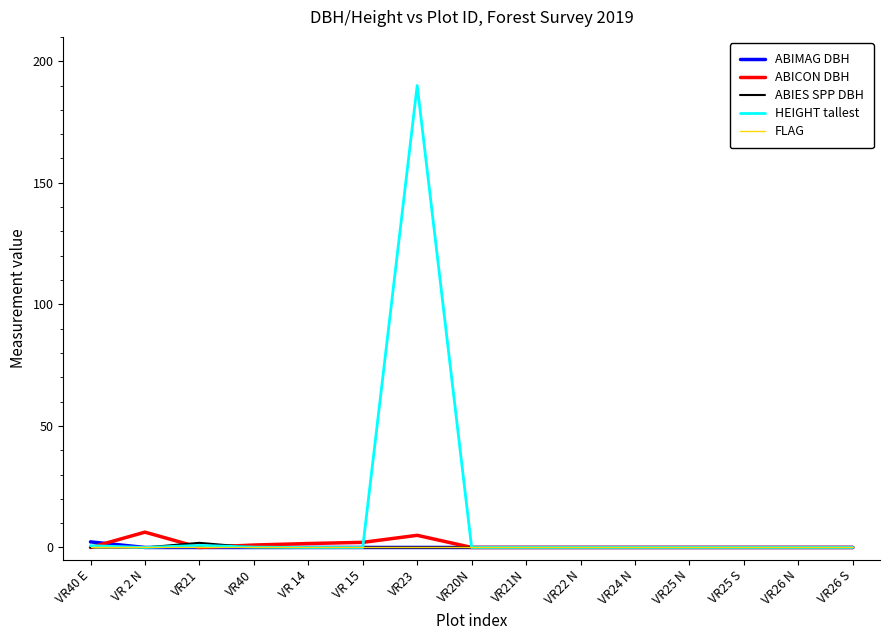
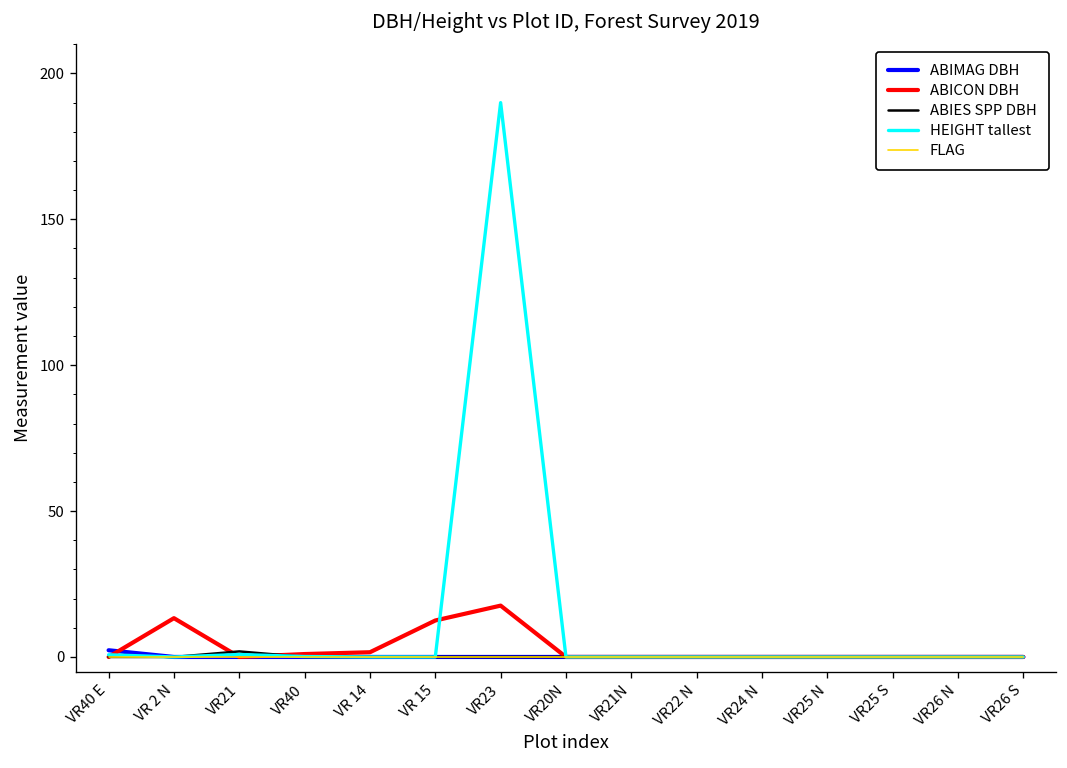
ABICON DBH, VR 2 N: 6 -> 13
ABICON DBH, VR 15: 2 -> 13
ABICON DBH, VR23: 5 -> 18
